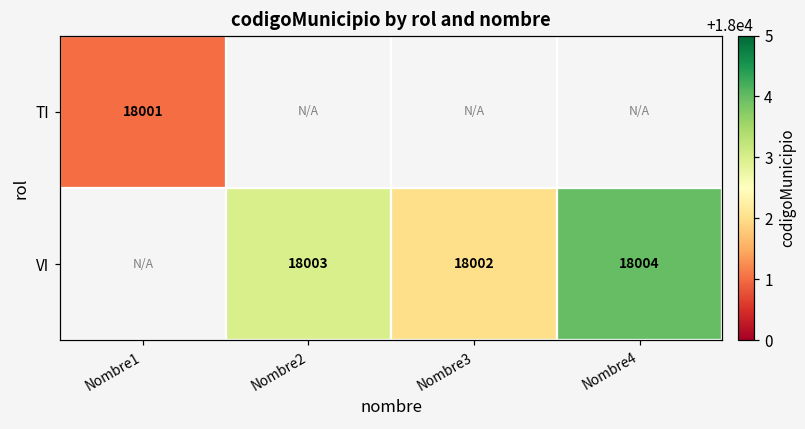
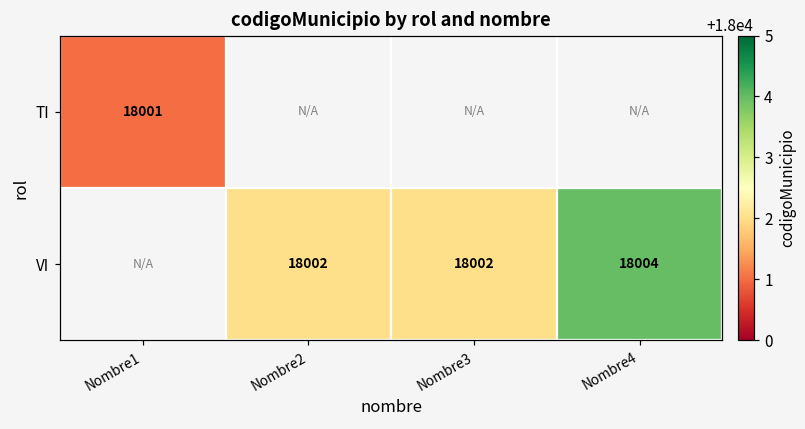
VI, Nombre2: 18003 -> 18002
